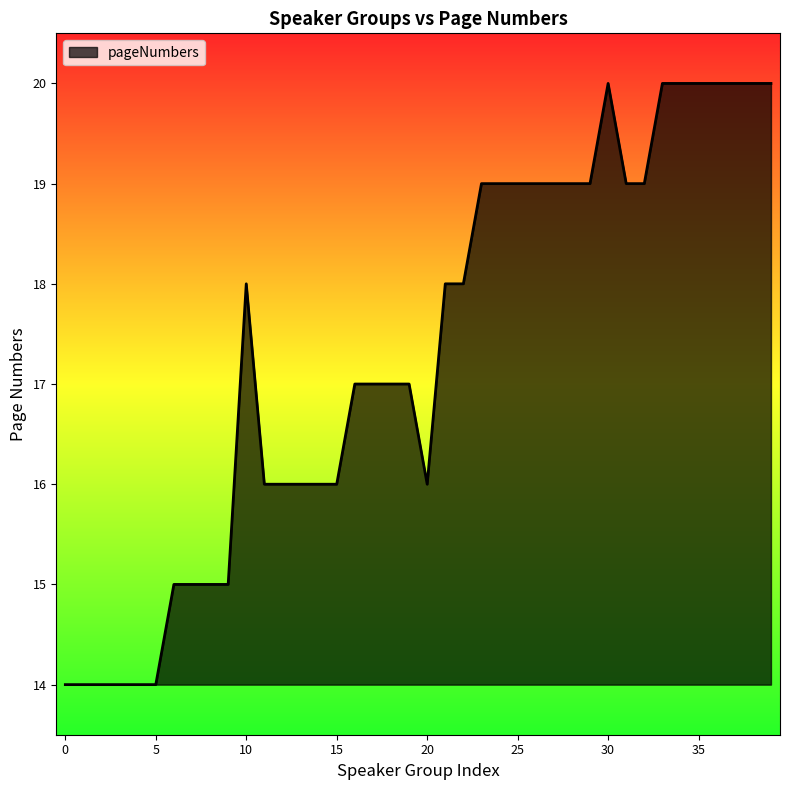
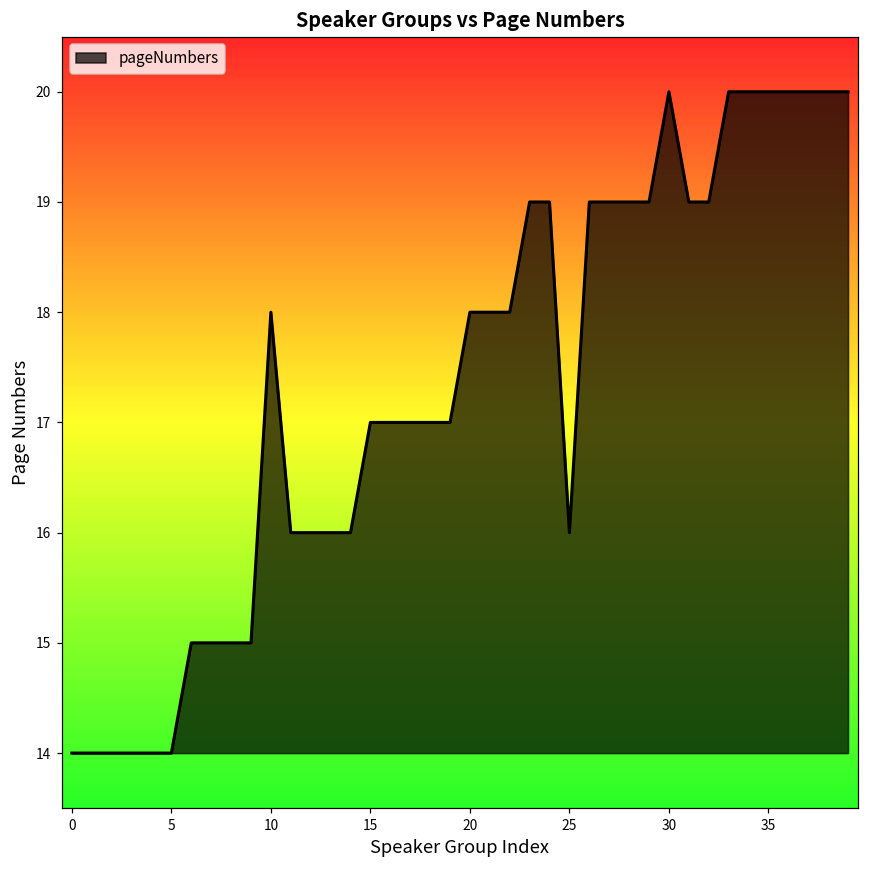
15: 16 -> 17
20: 16 -> 18
25: 19 -> 16
